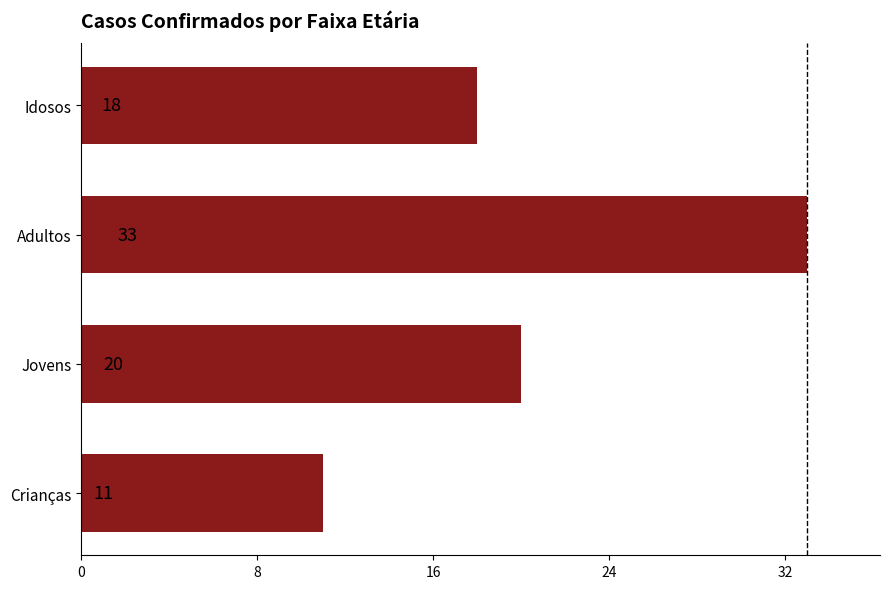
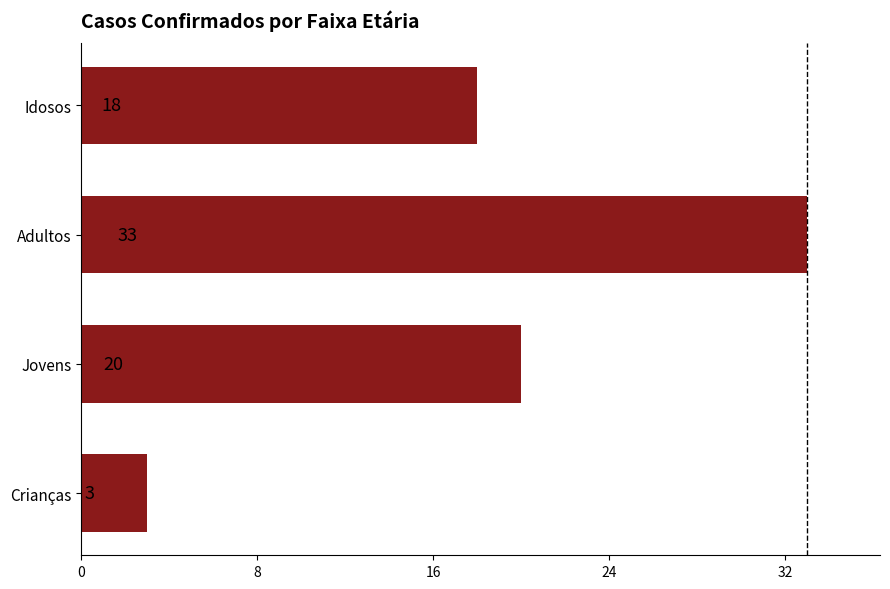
Crianças: 11 -> 3
